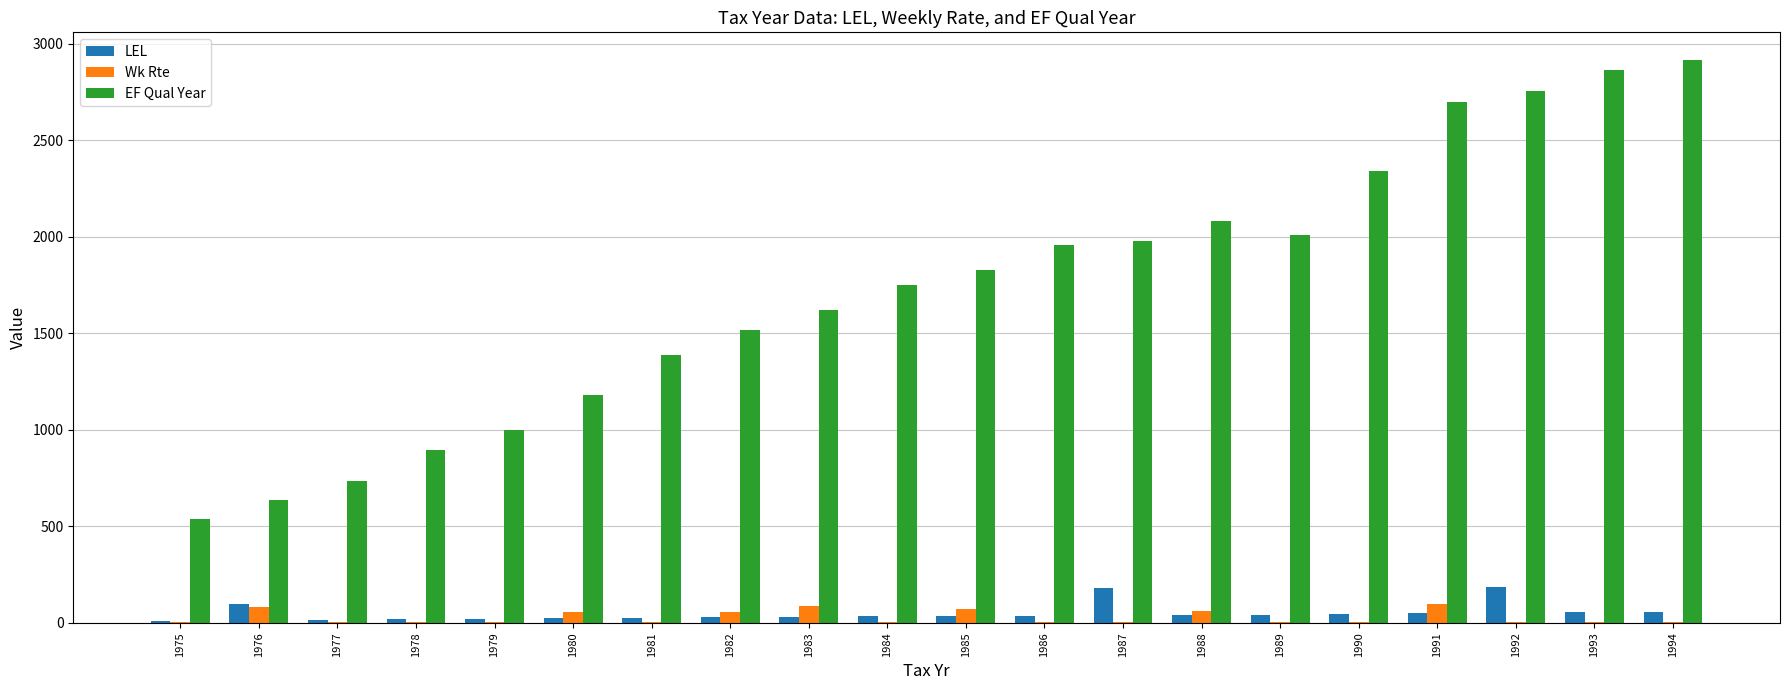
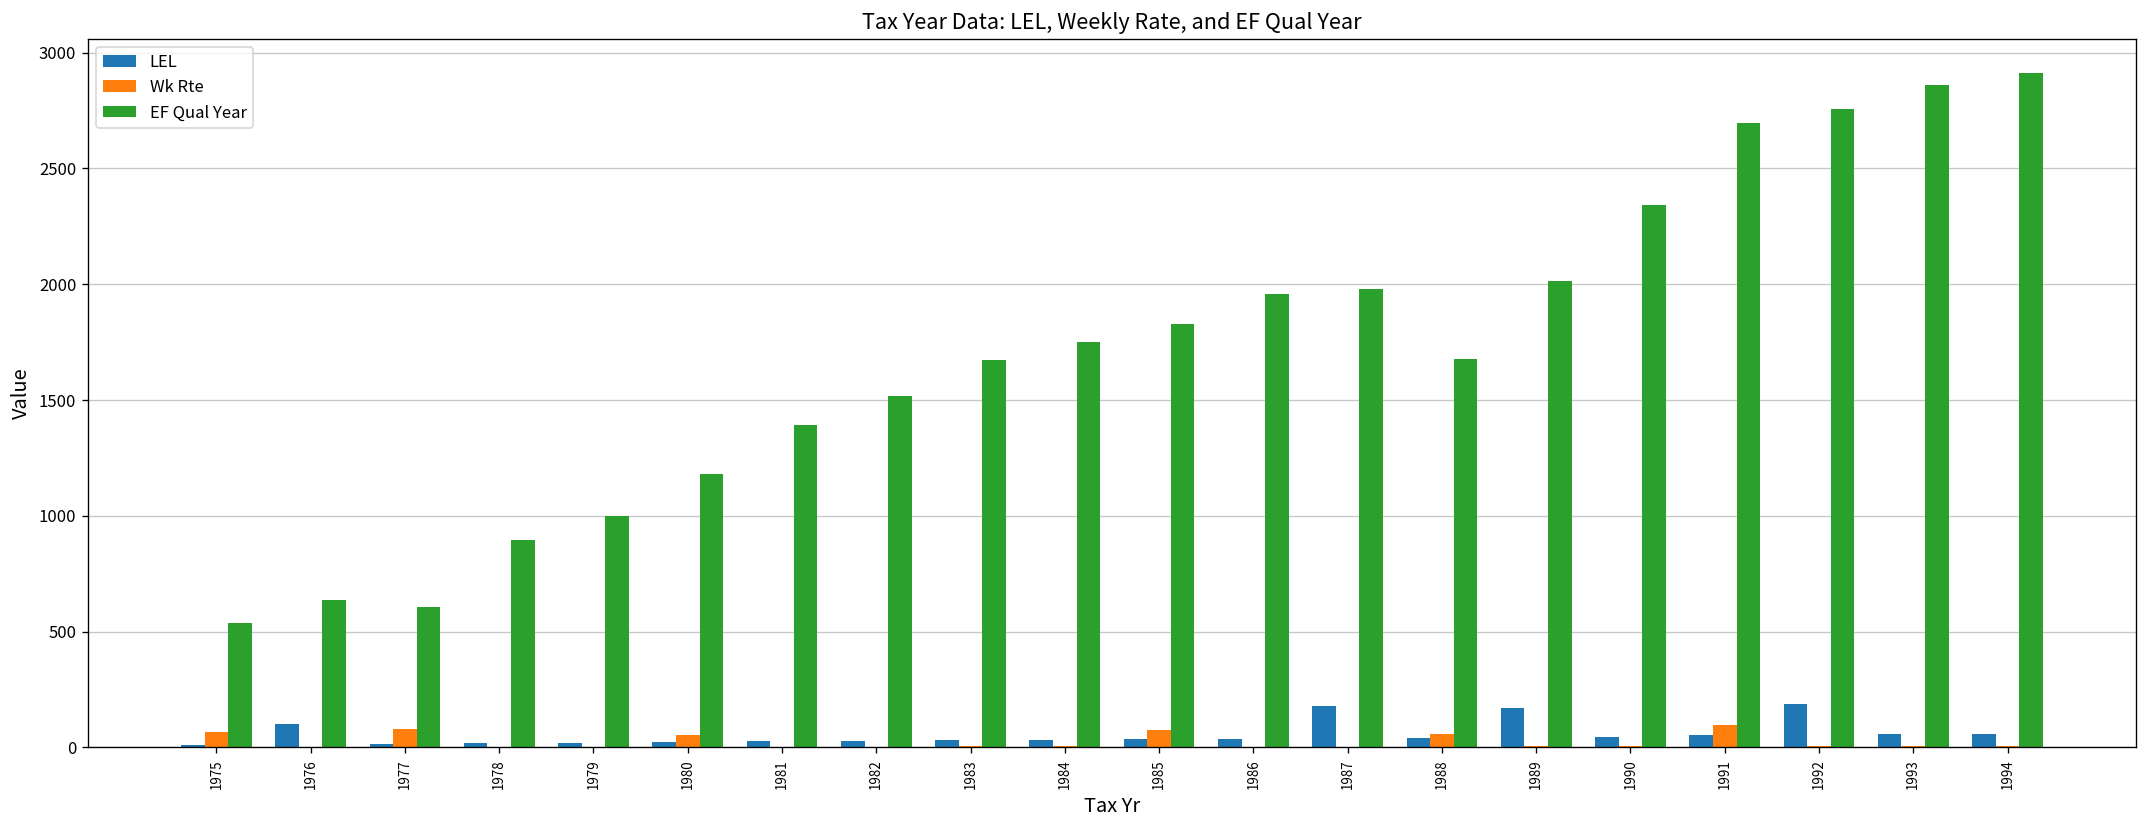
Wk Rte, 1975: 0 -> 70
Wk Rte, 1976: 80 -> 0
Wk Rte, 1977: 0 -> 80
EF Qual Year, 1977: 740 -> 610
Wk Rte, 1982: 50 -> 0
Wk Rte, 1983: 90 -> 0
EF Qual Year, 1983: 1620 -> 1670
EF Qual Year, 1988: 2080 -> 1680
LEL, 1989: 40 -> 170
